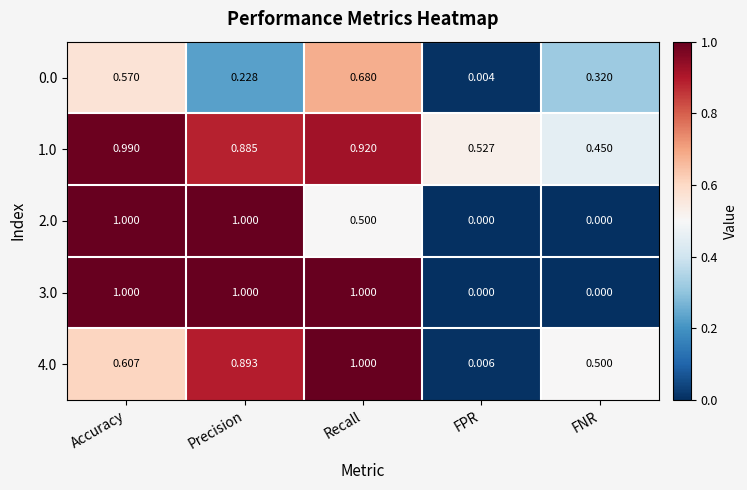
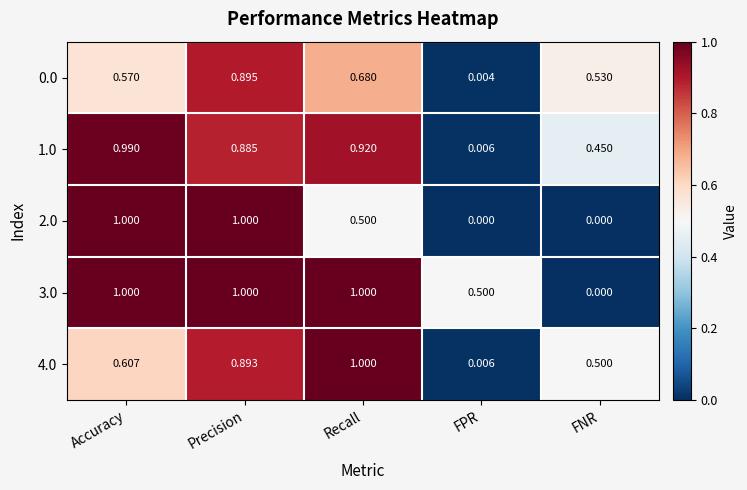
0.0, Precision: 0.228 -> 0.895
0.0, FNR: 0.320 -> 0.530
1.0, FPR: 0.527 -> 0.006
3.0, FPR: 0.000 -> 0.500
